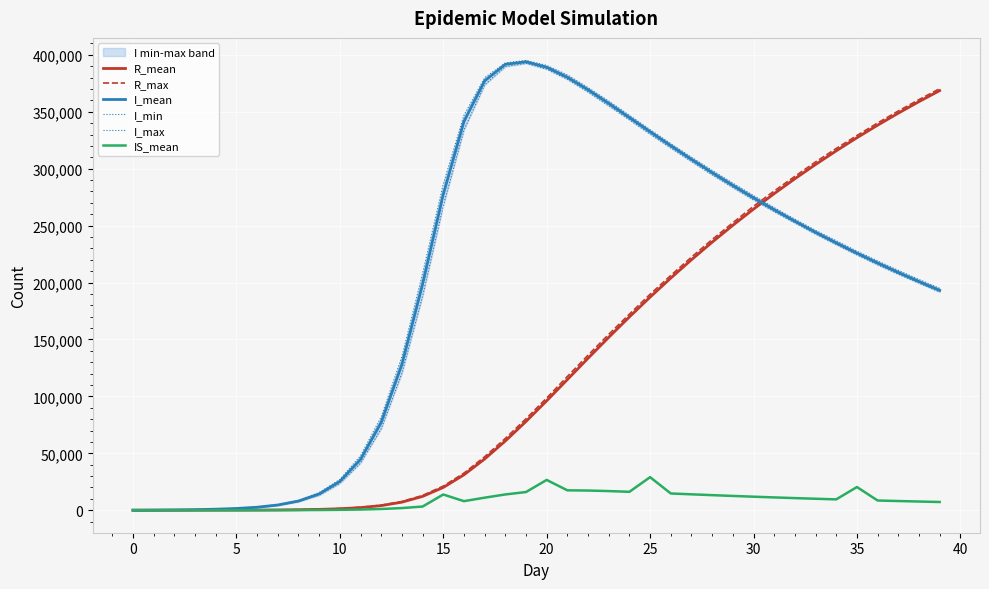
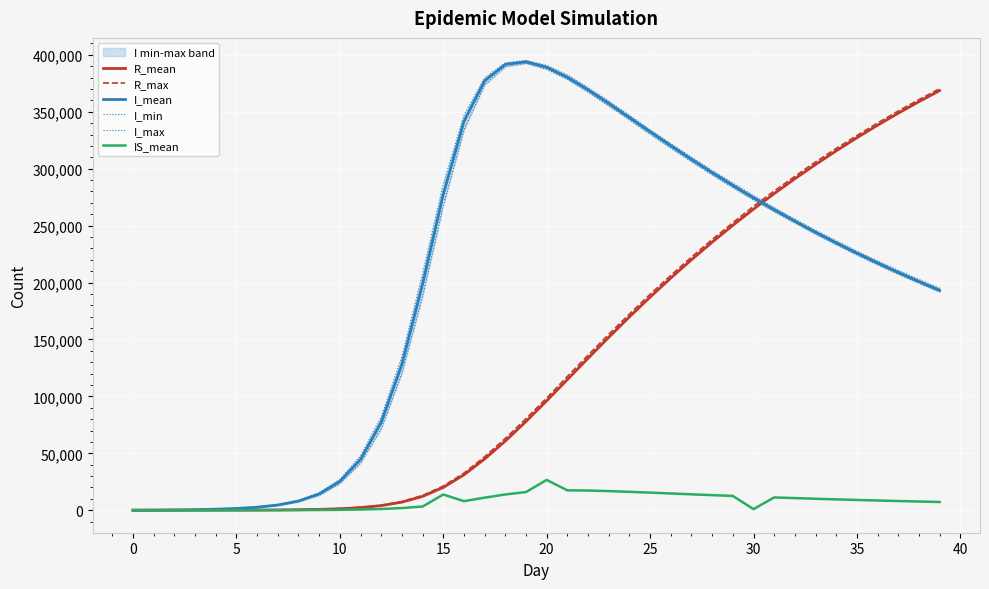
IS_mean, 25: 29,000 -> 15,000
IS_mean, 30: 12,000 -> 1,000
IS_mean, 35: 20,000 -> 9,000
